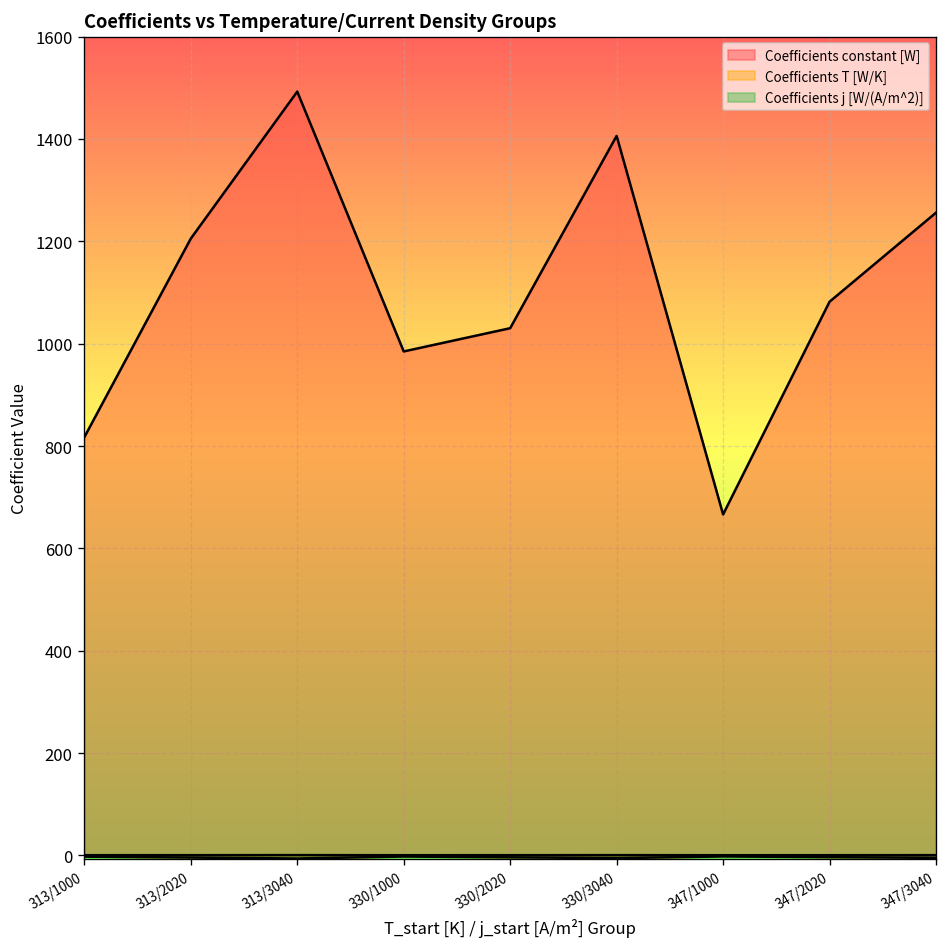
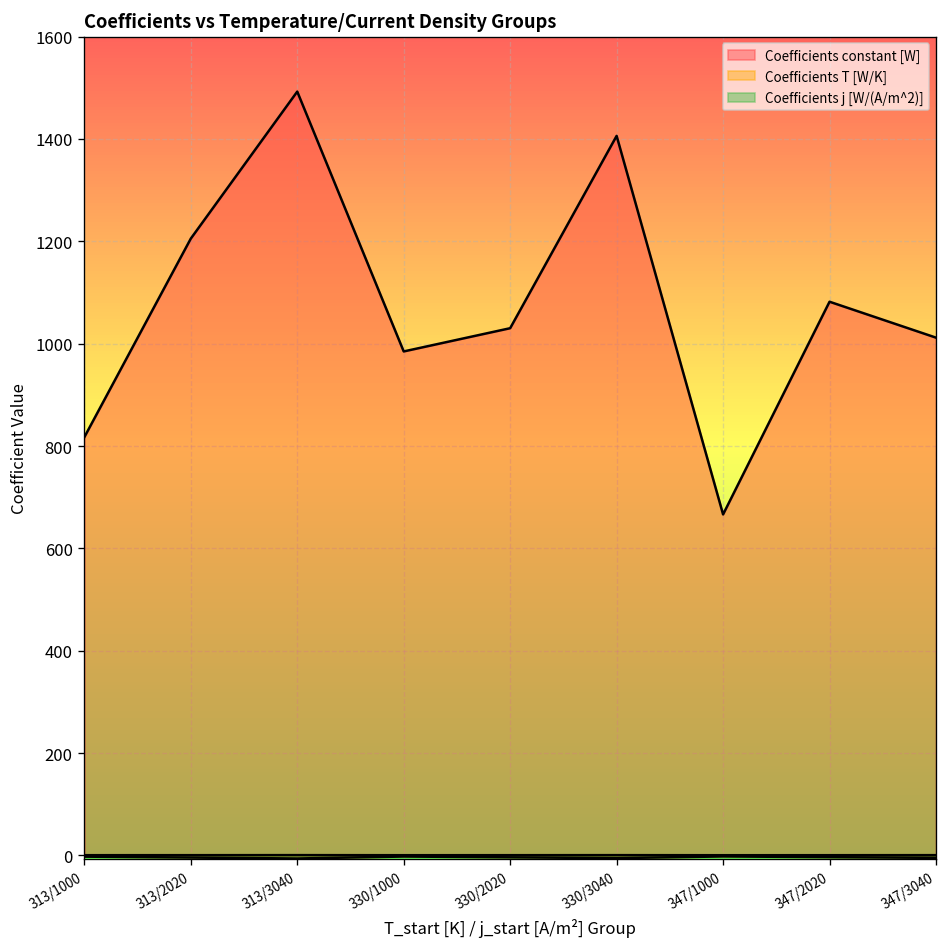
Coefficients constant [W], 347/3040: 1260 -> 1010
